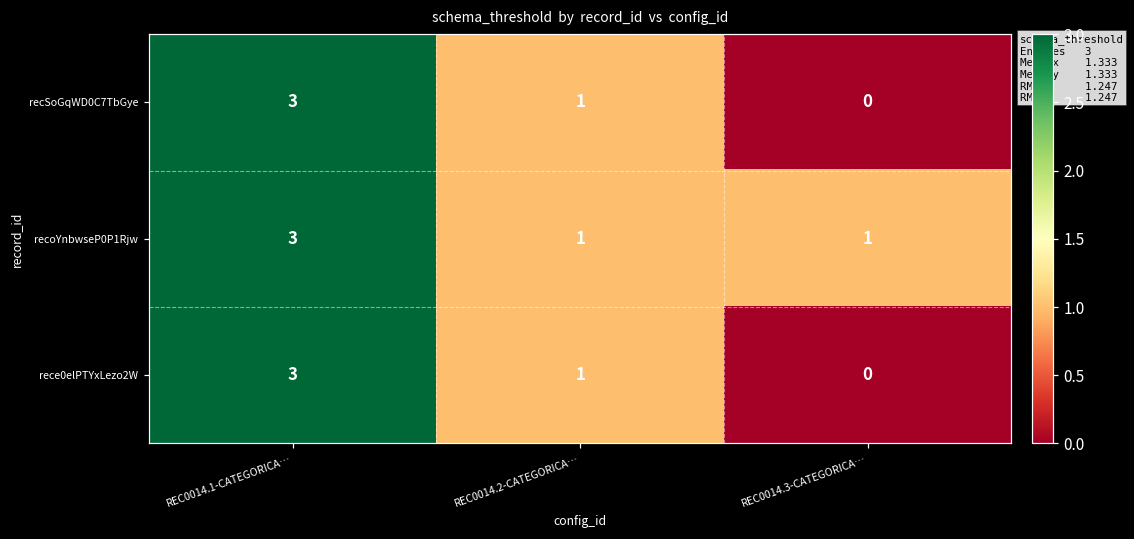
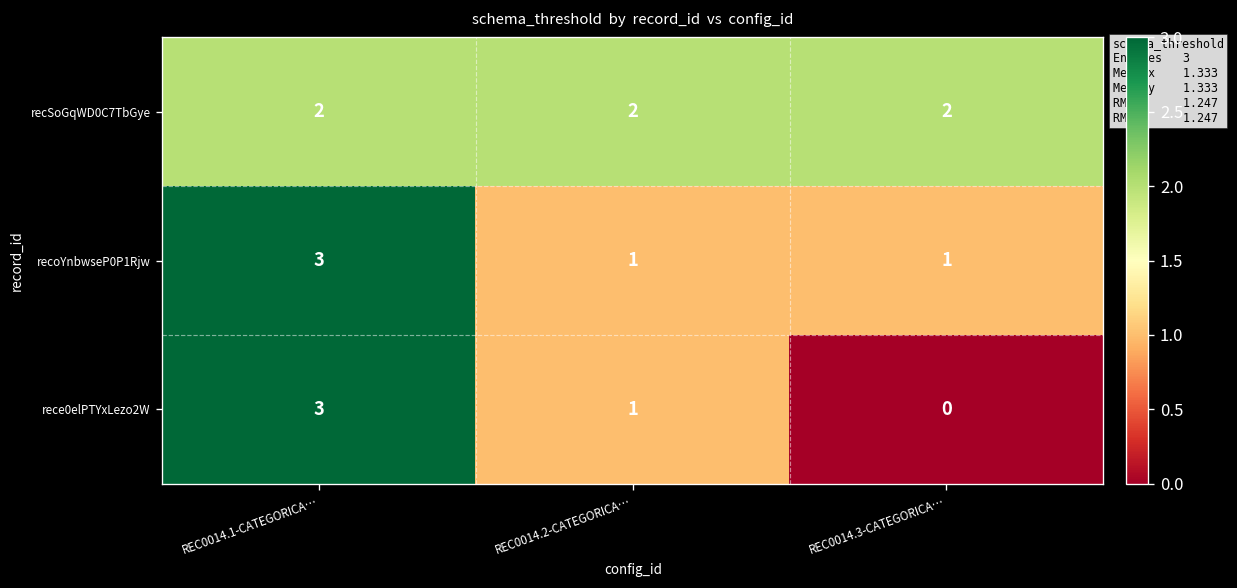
recSoGqWD0C7TbGye, REC0014.1-CATEGORICA…: 3 -> 2
recSoGqWD0C7TbGye, REC0014.2-CATEGORICA…: 1 -> 2
recSoGqWD0C7TbGye, REC0014.3-CATEGORICA…: 0 -> 2
